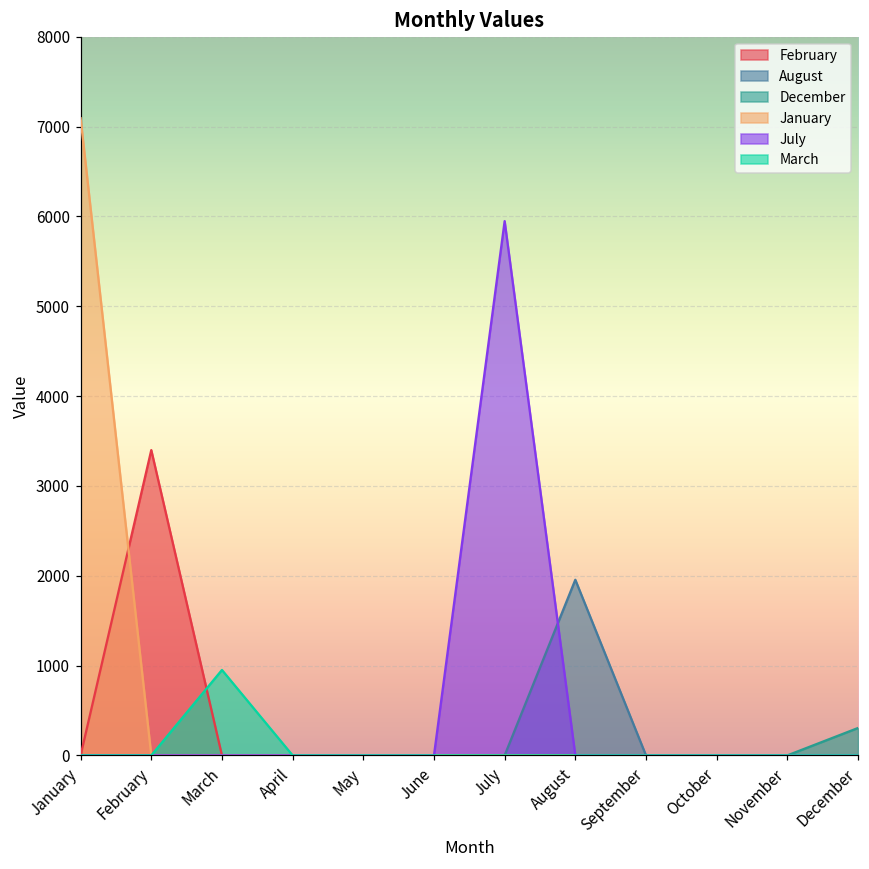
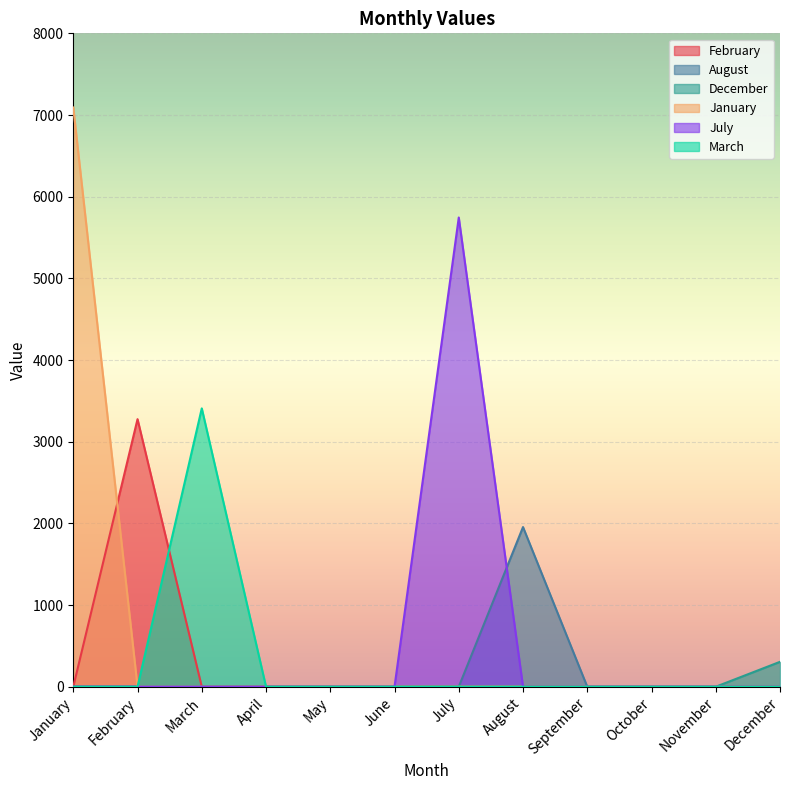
February, February: 3400 -> 3300
March, March: 1000 -> 3400
July, July: 5900 -> 5700
